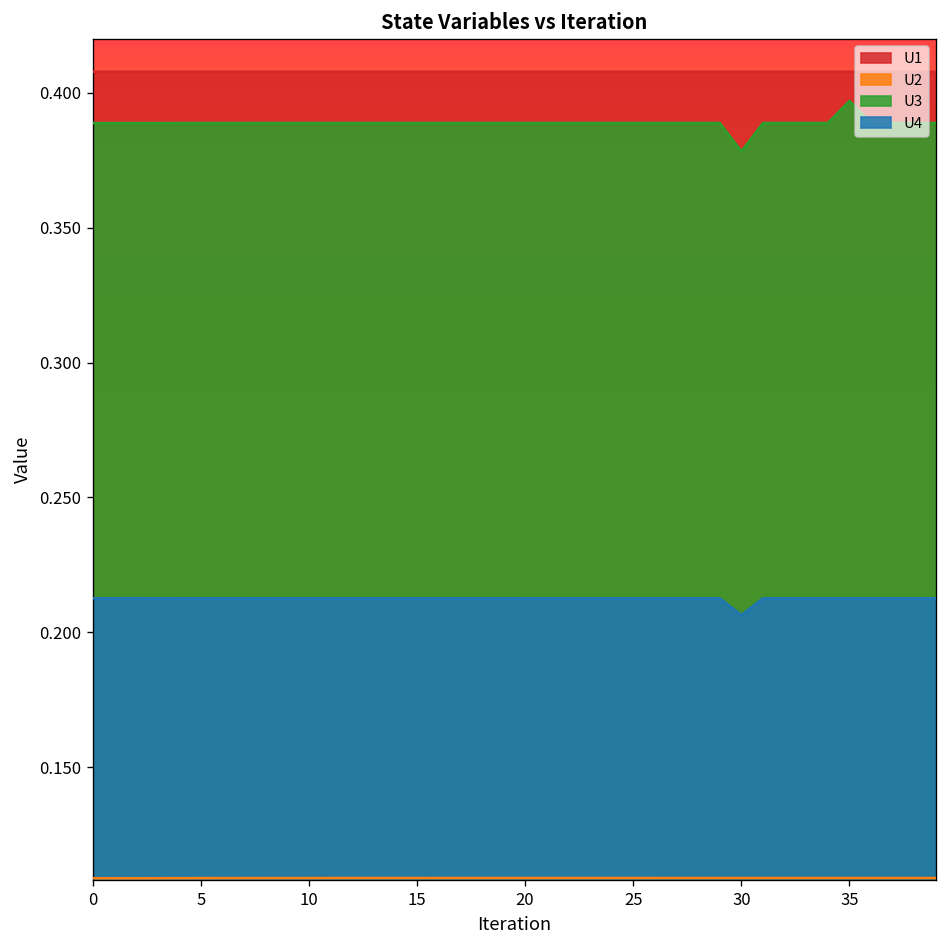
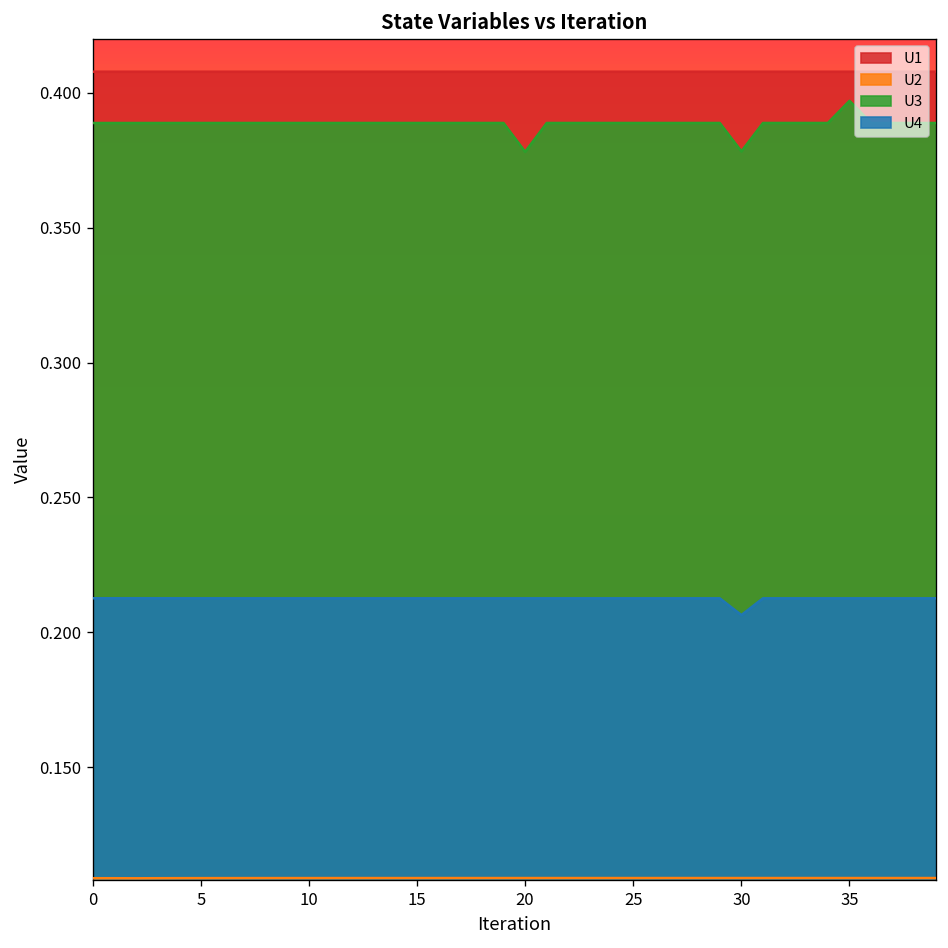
U3, 20: 0.389 -> 0.378
